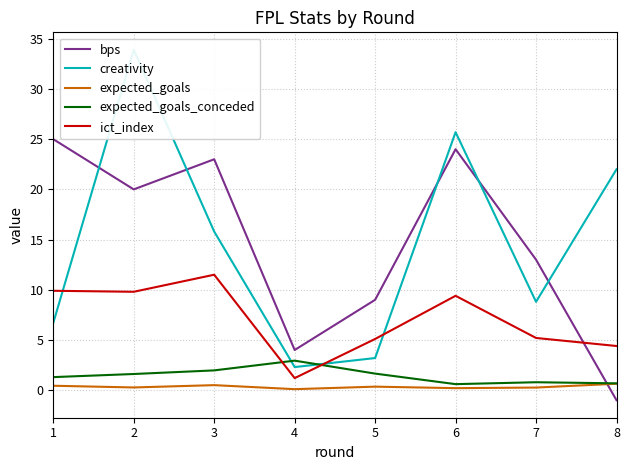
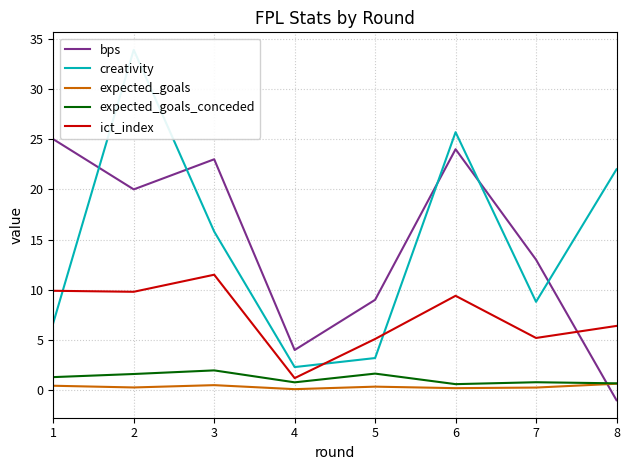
expected_goals_conceded, 4: 2.9 -> 0.8
ict_index, 8: 4.4 -> 6.4
